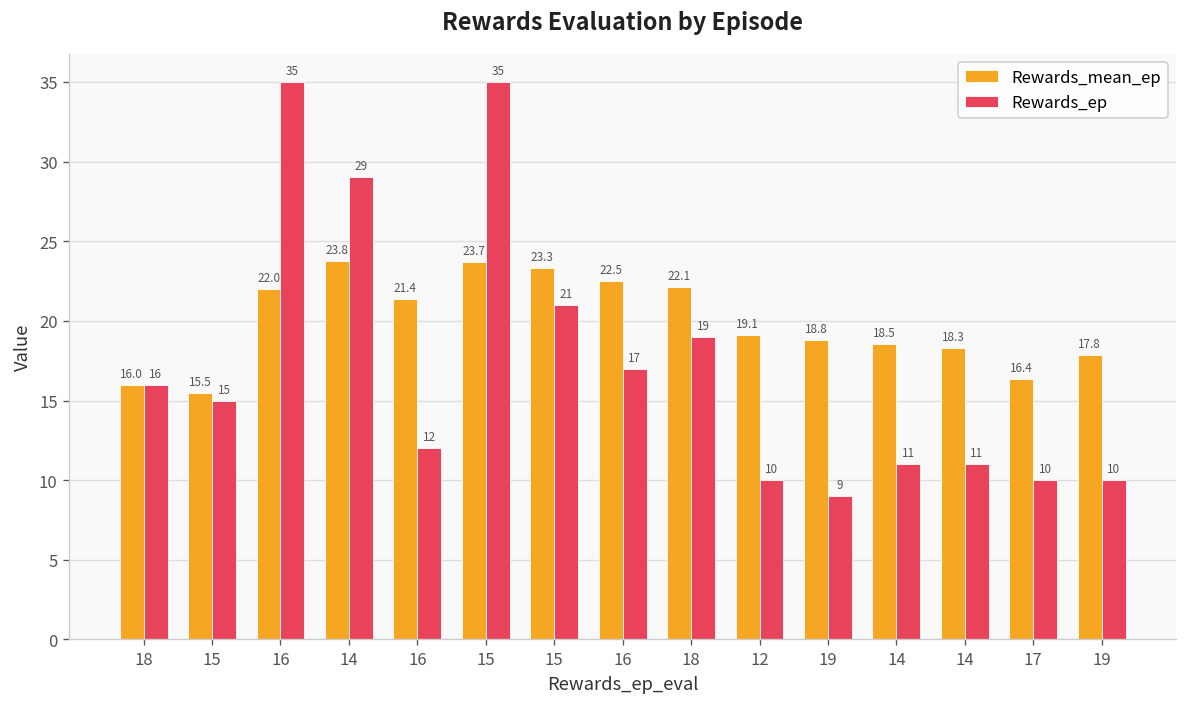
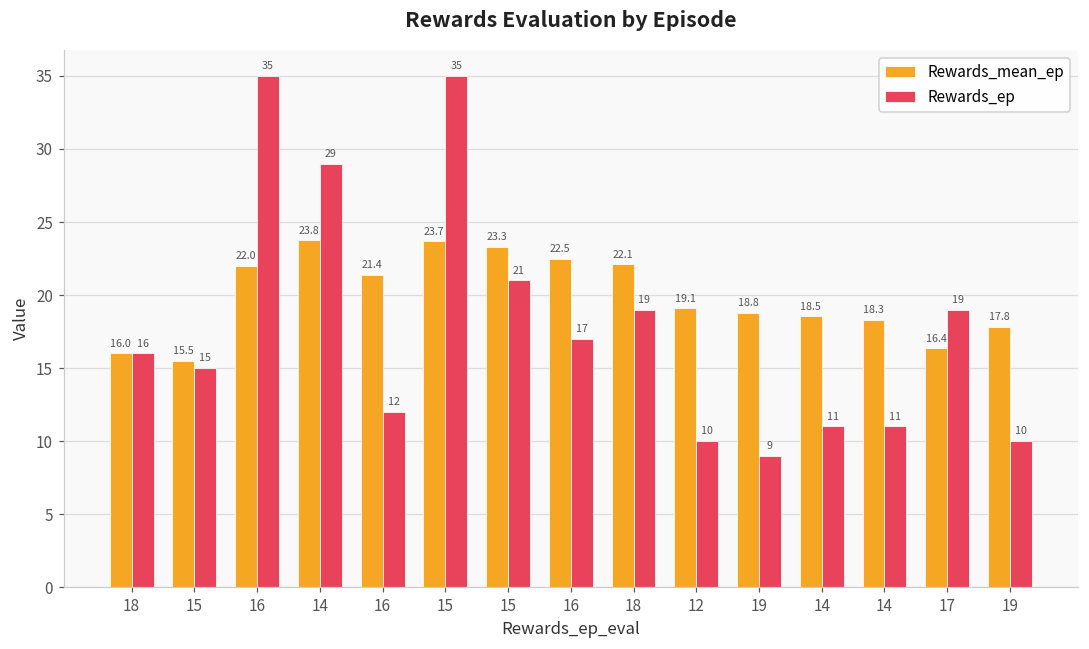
Rewards_ep, 17: 10 -> 19
